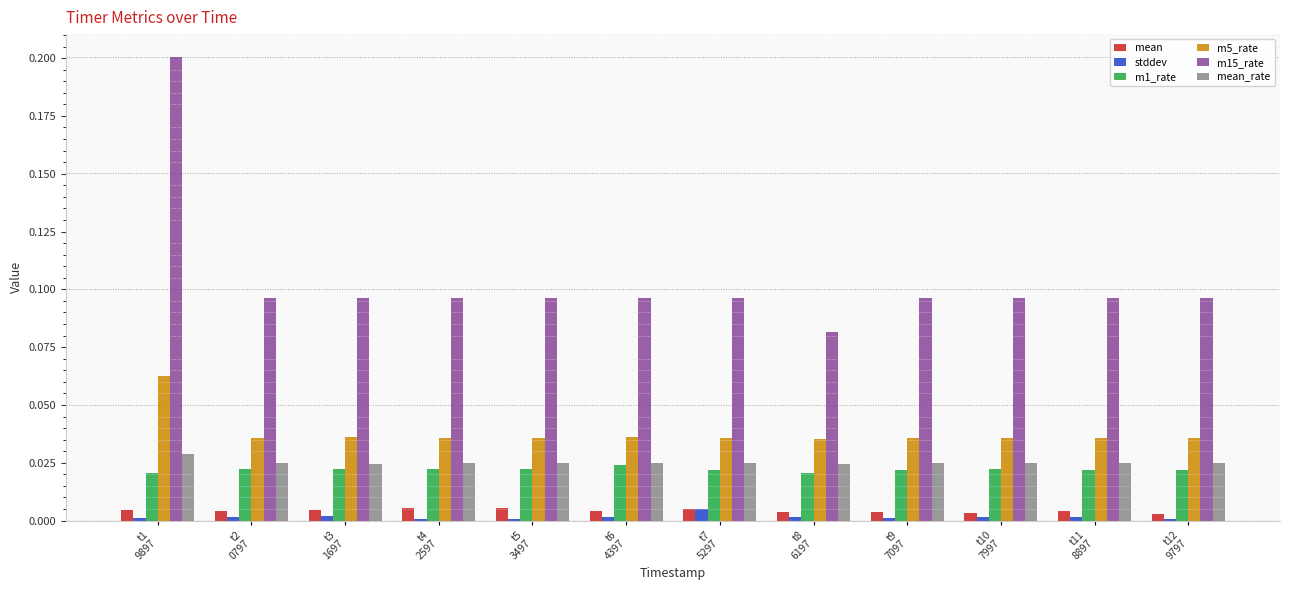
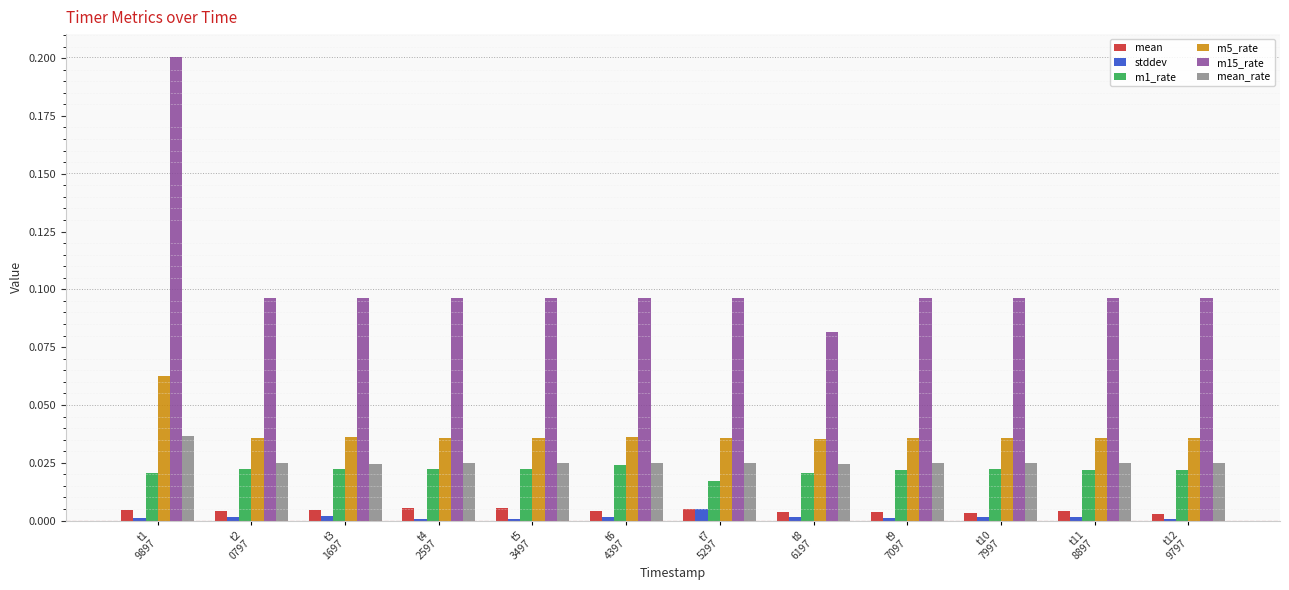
mean_rate, t1 9897: 0.029 -> 0.037
m1_rate, t7 5297: 0.022 -> 0.017
